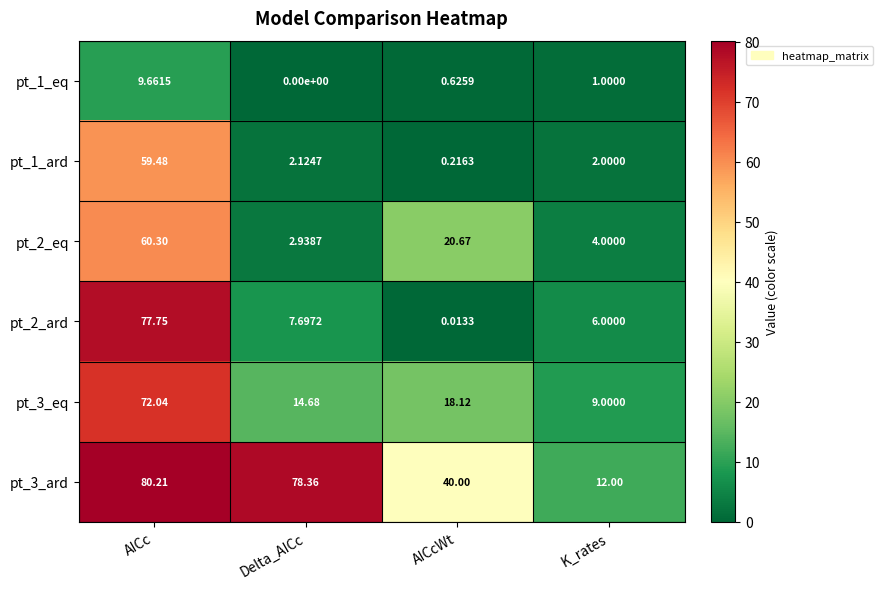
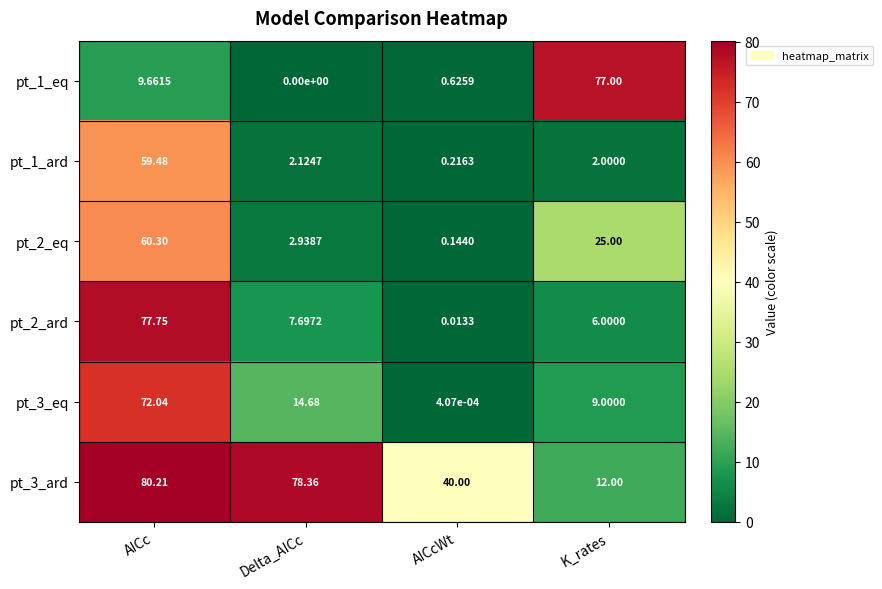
pt_1_eq, K_rates: 1.0000 -> 77.00
pt_2_eq, AICcWt: 20.67 -> 0.1440
pt_2_eq, K_rates: 4.0000 -> 25.00
pt_3_eq, AICcWt: 18.12 -> 4.07e-04
